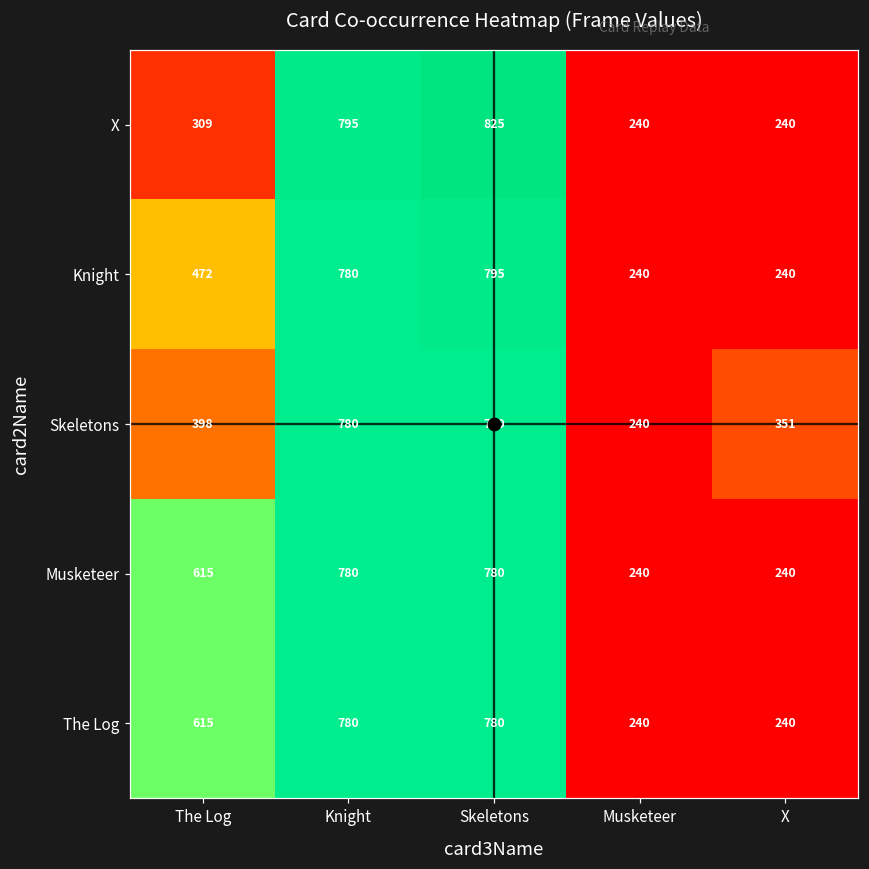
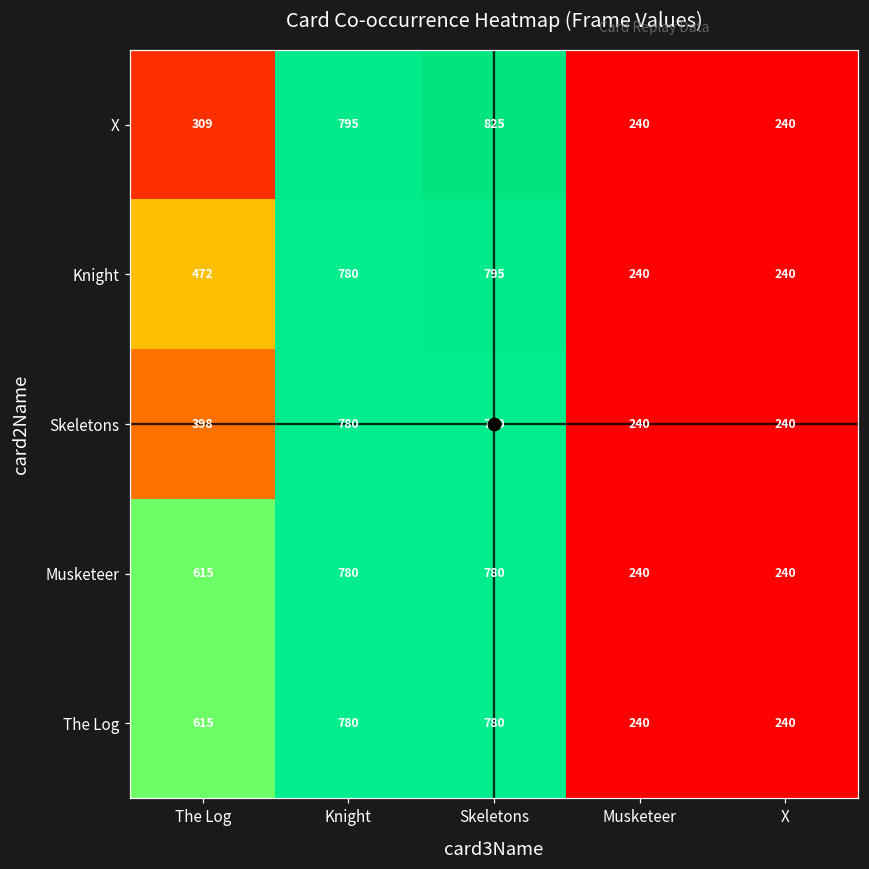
Skeletons, X: 351 -> 240
